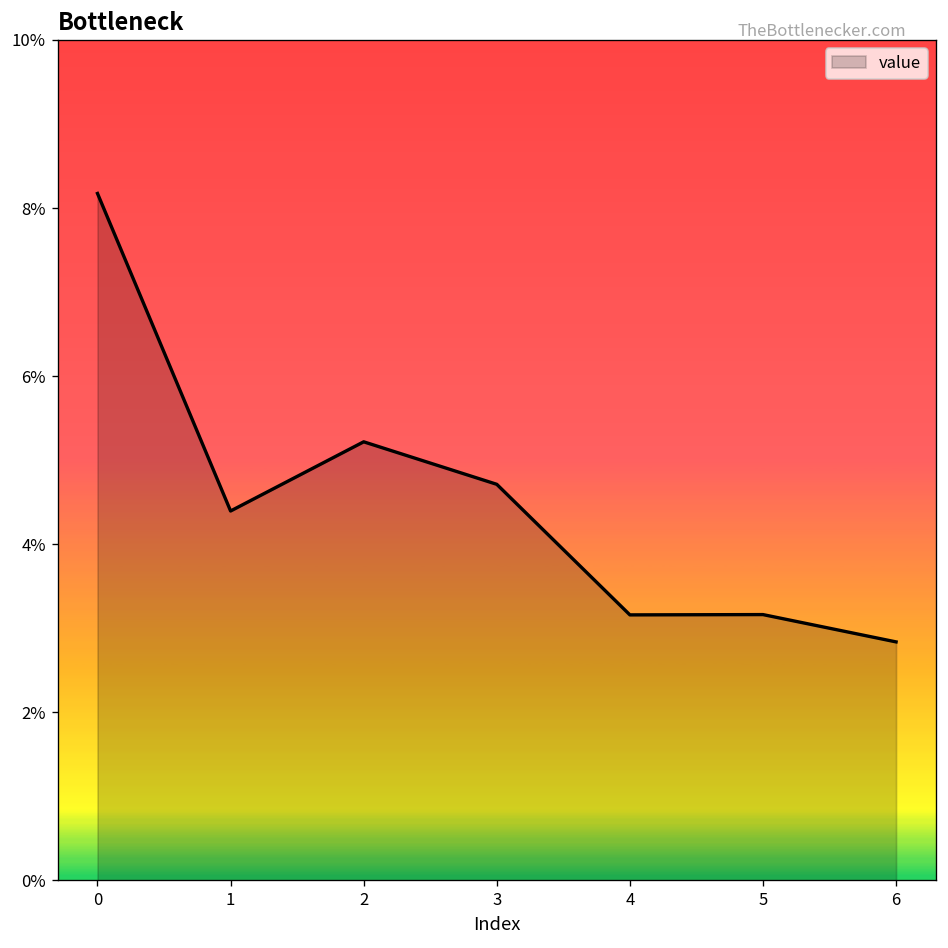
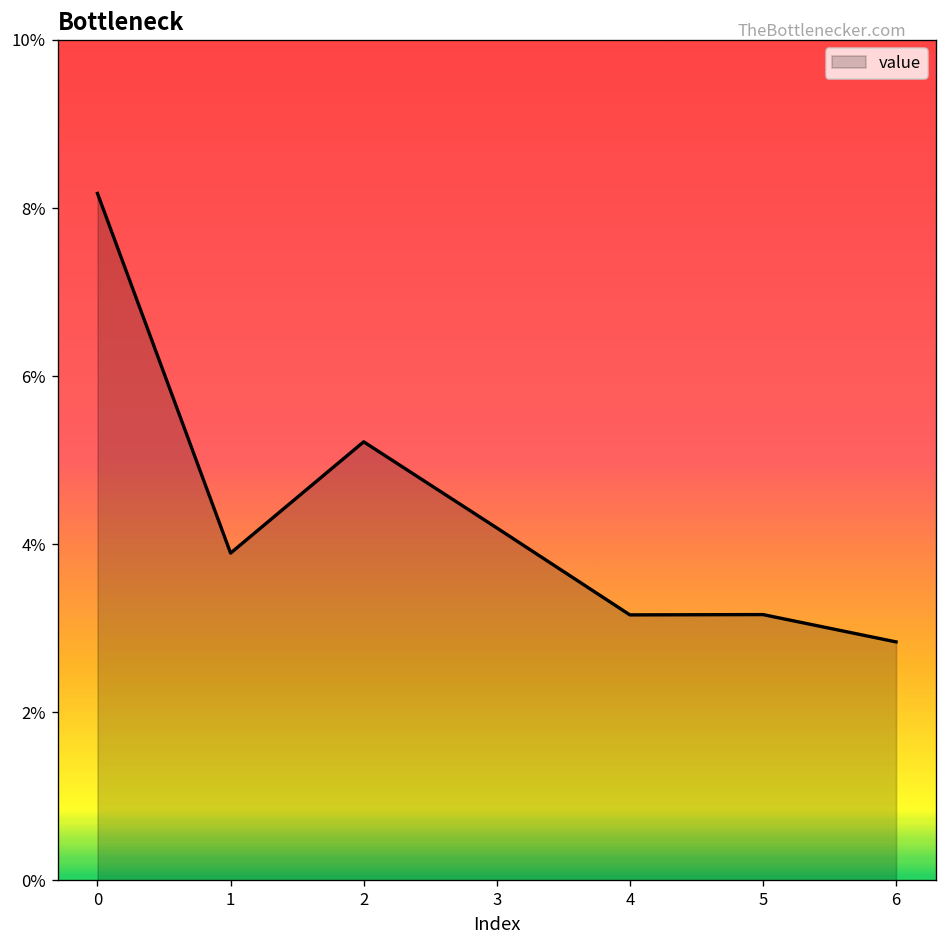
1: 4.4% -> 3.9%
3: 4.7% -> 4.2%
